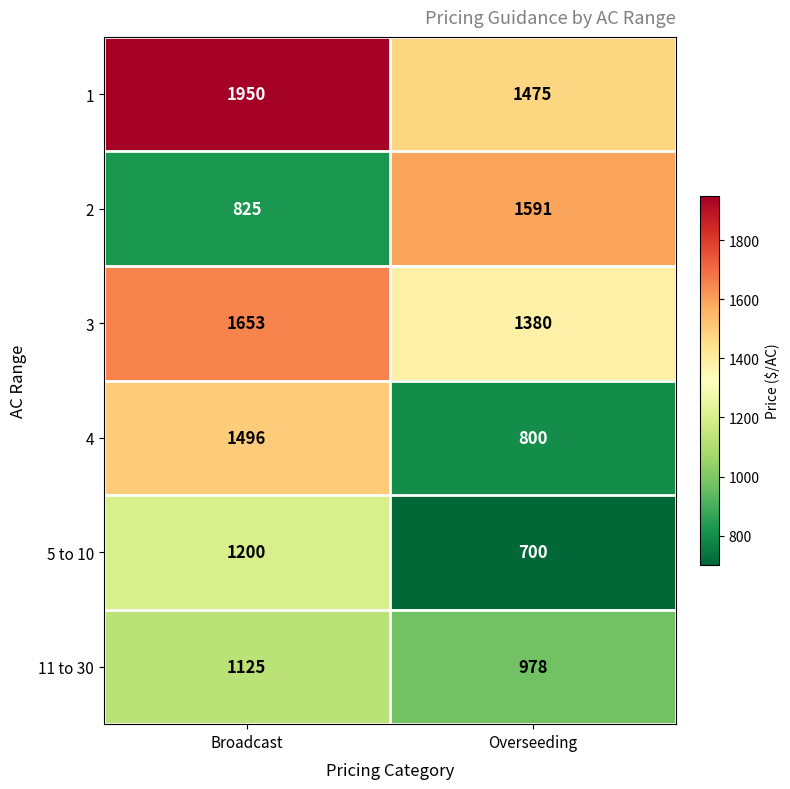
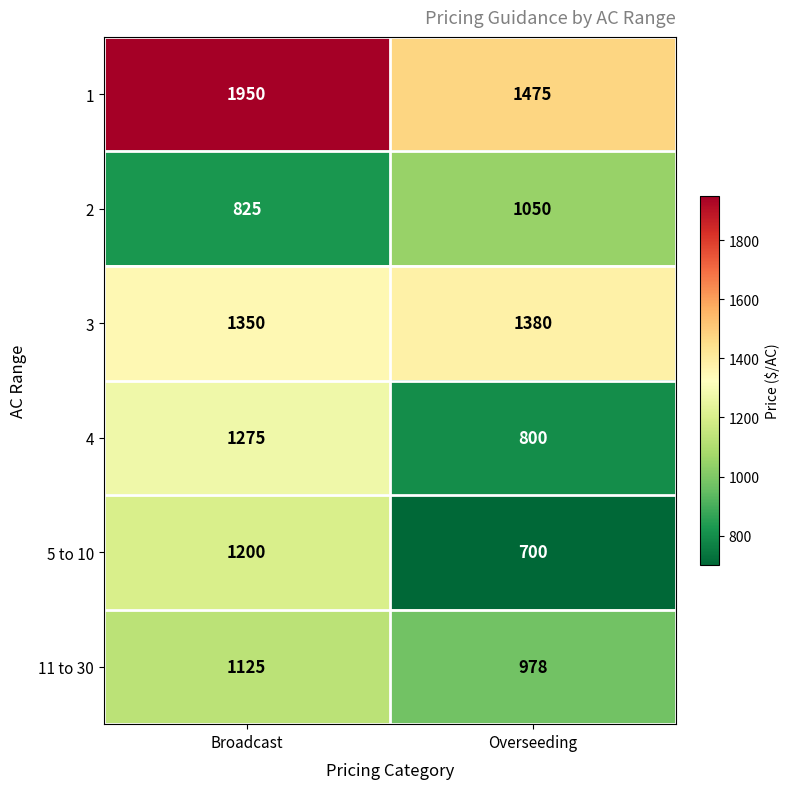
2, Overseeding: 1591 -> 1050
3, Broadcast: 1653 -> 1350
4, Broadcast: 1496 -> 1275
